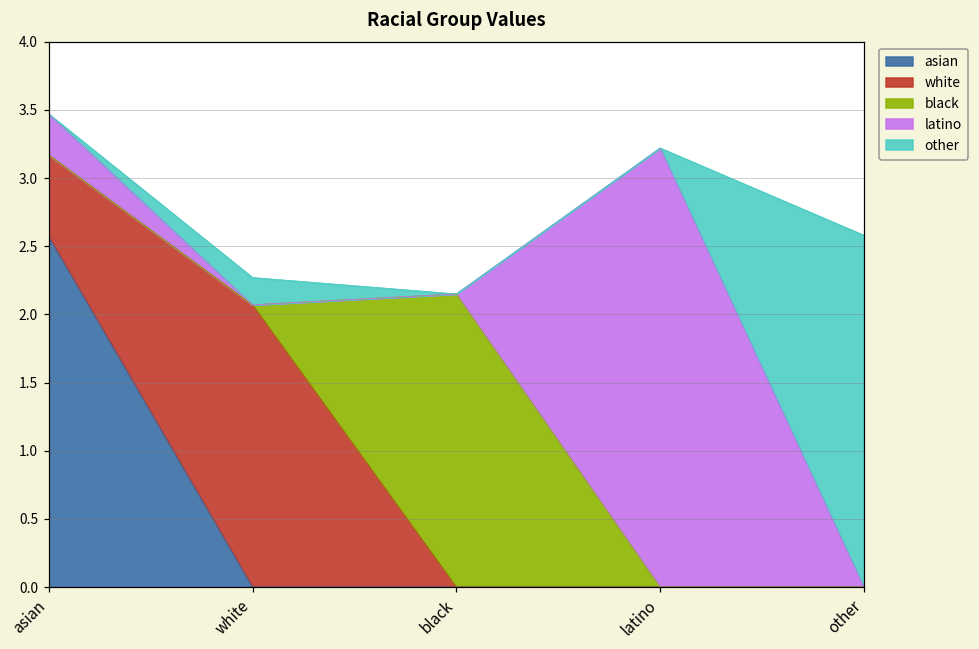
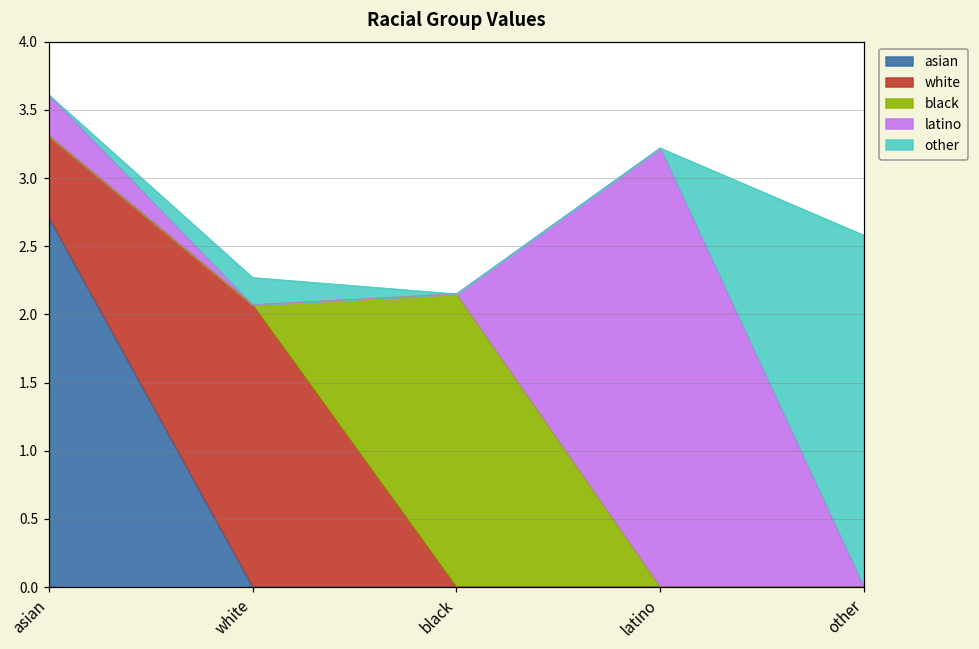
asian, asian: 2.57 -> 2.71
